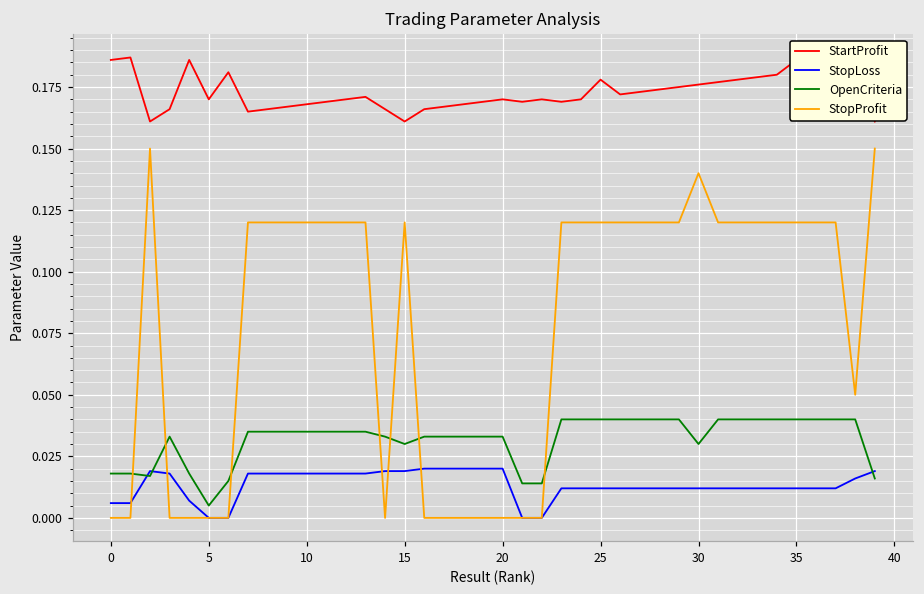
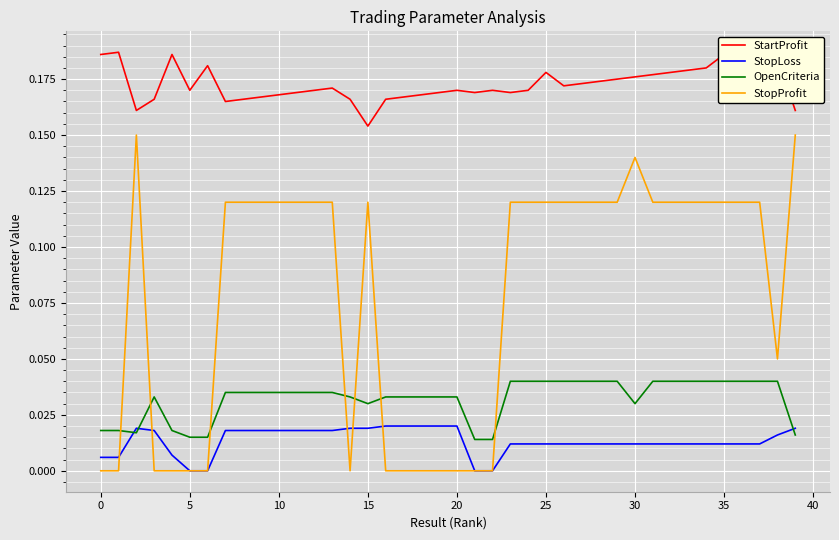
OpenCriteria, 5: 0.005 -> 0.015
StartProfit, 15: 0.161 -> 0.154
